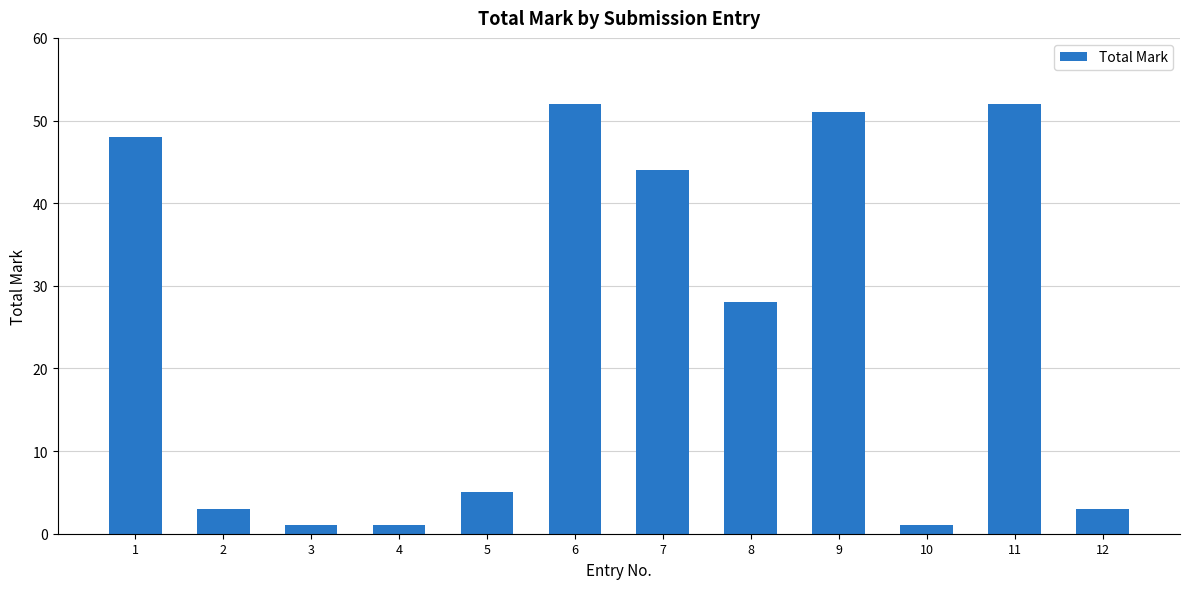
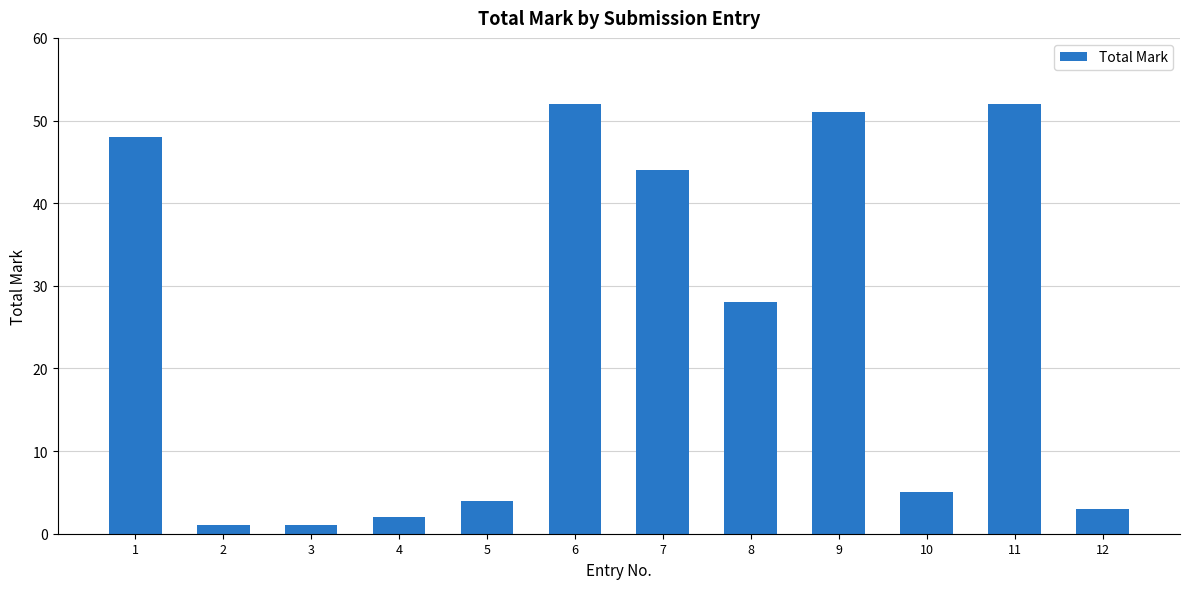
2: 3 -> 1
4: 1 -> 2
5: 5 -> 4
10: 1 -> 5
